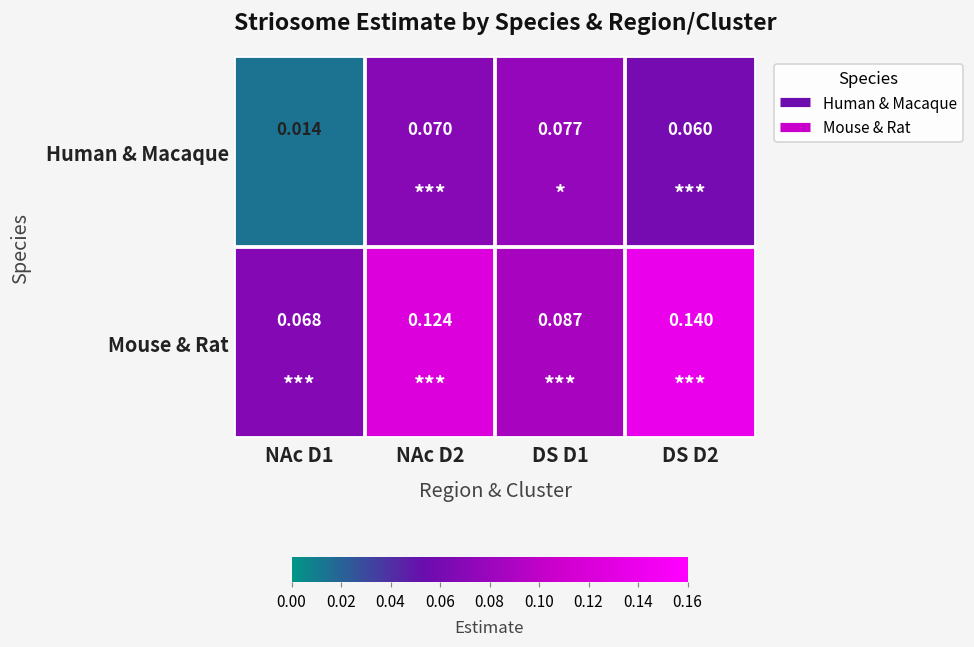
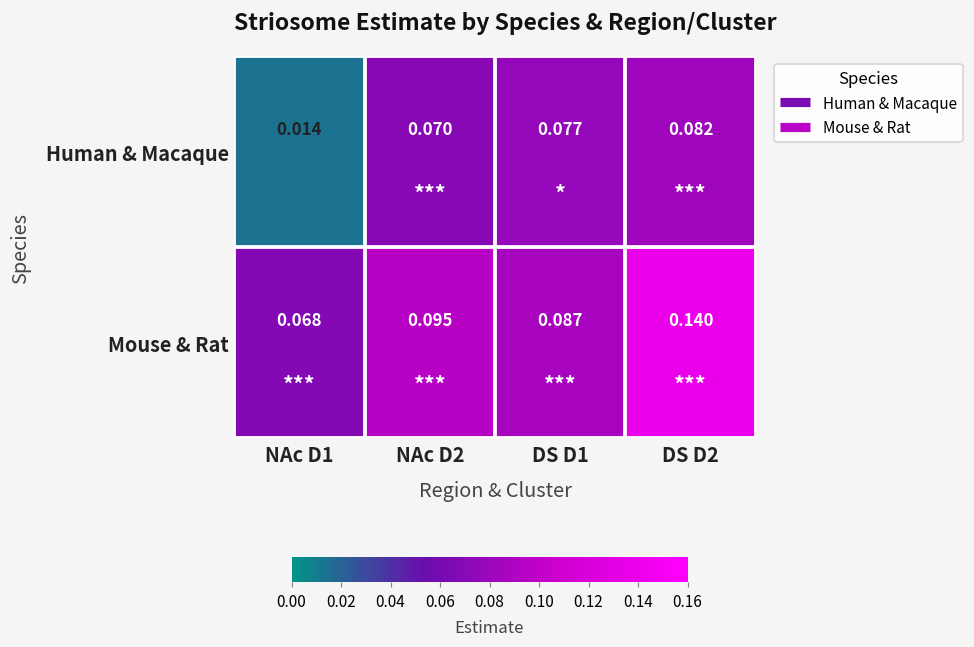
Human & Macaque, DS D2: 0.060 -> 0.082
Mouse & Rat, NAc D2: 0.124 -> 0.095
